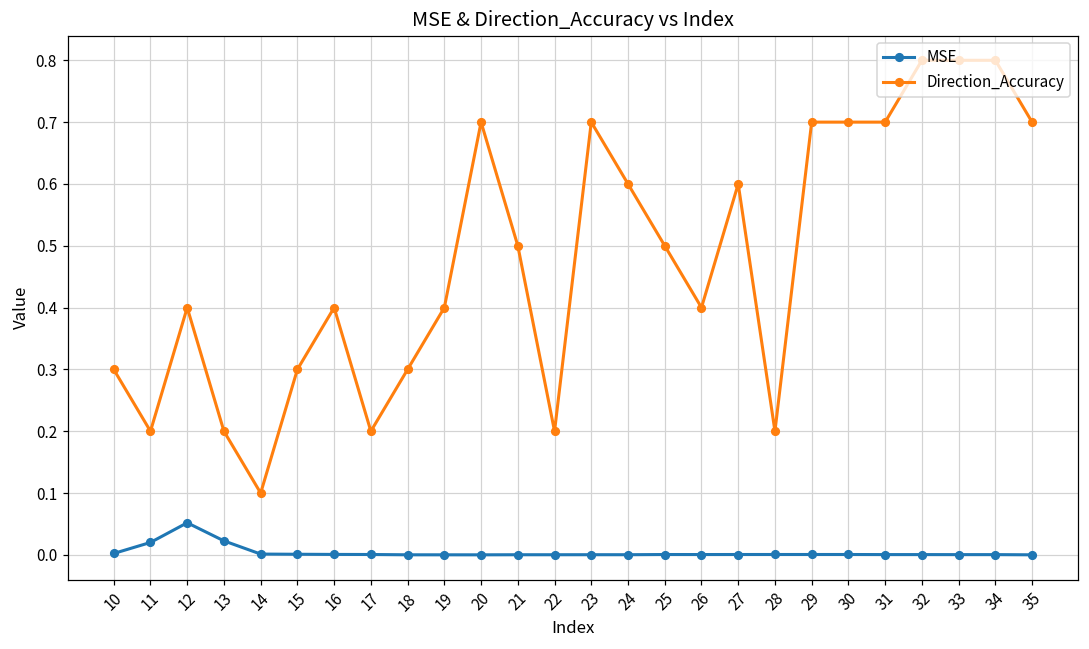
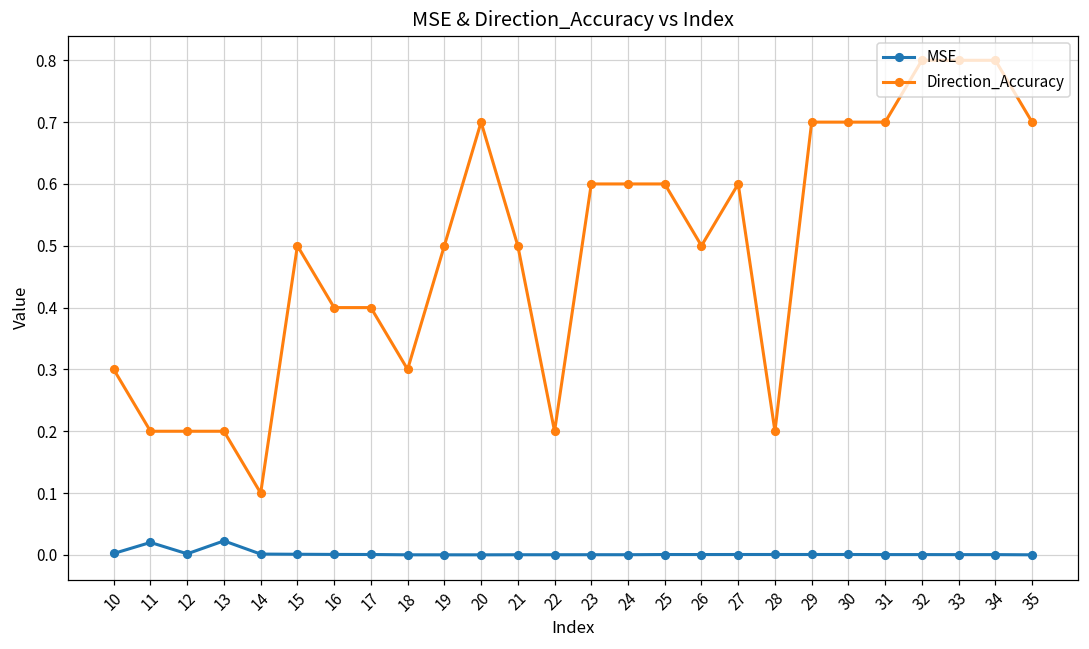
MSE, 12: 0.05 -> 0.00
Direction_Accuracy, 12: 0.4 -> 0.2
Direction_Accuracy, 15: 0.3 -> 0.5
Direction_Accuracy, 17: 0.2 -> 0.4
Direction_Accuracy, 19: 0.4 -> 0.5
Direction_Accuracy, 23: 0.7 -> 0.6
Direction_Accuracy, 25: 0.5 -> 0.6
Direction_Accuracy, 26: 0.4 -> 0.5
